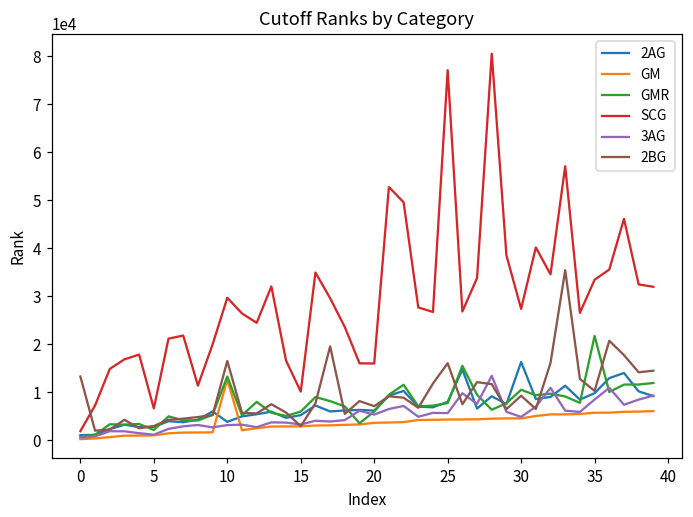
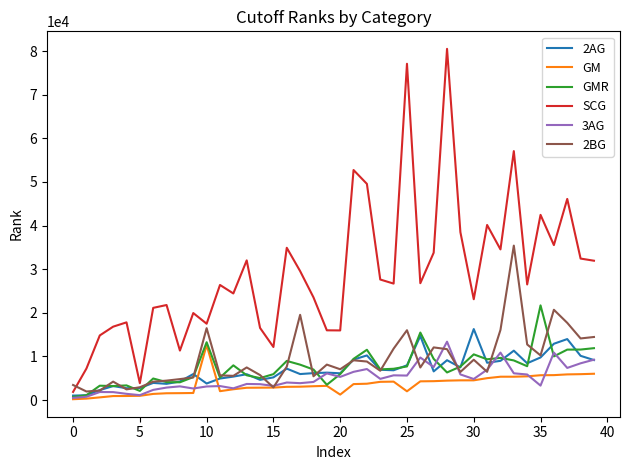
2BG, 0: 13000 -> 3000
SCG, 5: 7000 -> 4000
SCG, 10: 30000 -> 17000
SCG, 15: 10000 -> 12000
GM, 20: 4000 -> 1000
GM, 25: 4000 -> 2000
SCG, 30: 27000 -> 23000
SCG, 35: 33000 -> 42000
3AG, 35: 8000 -> 3000
